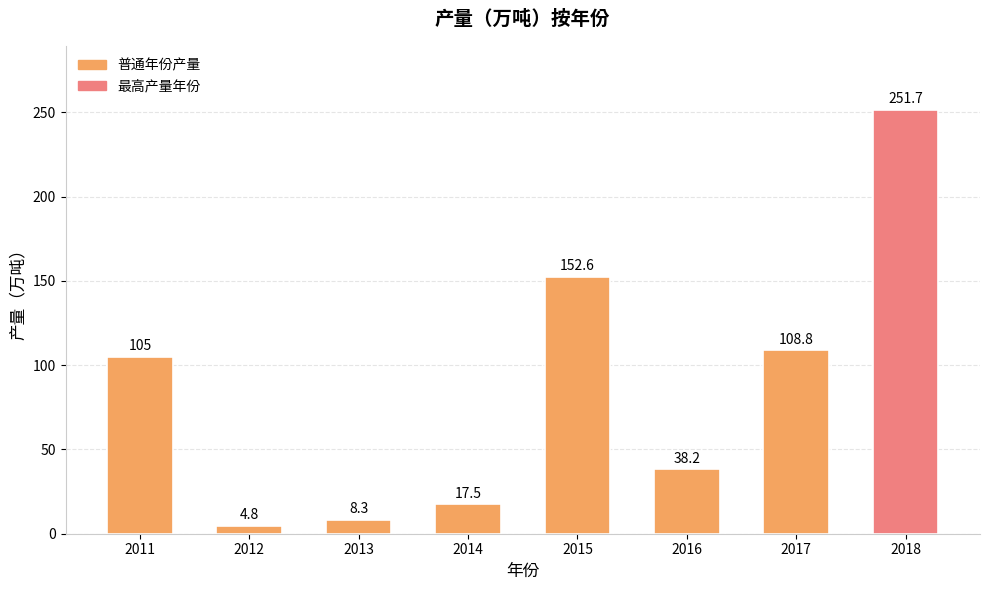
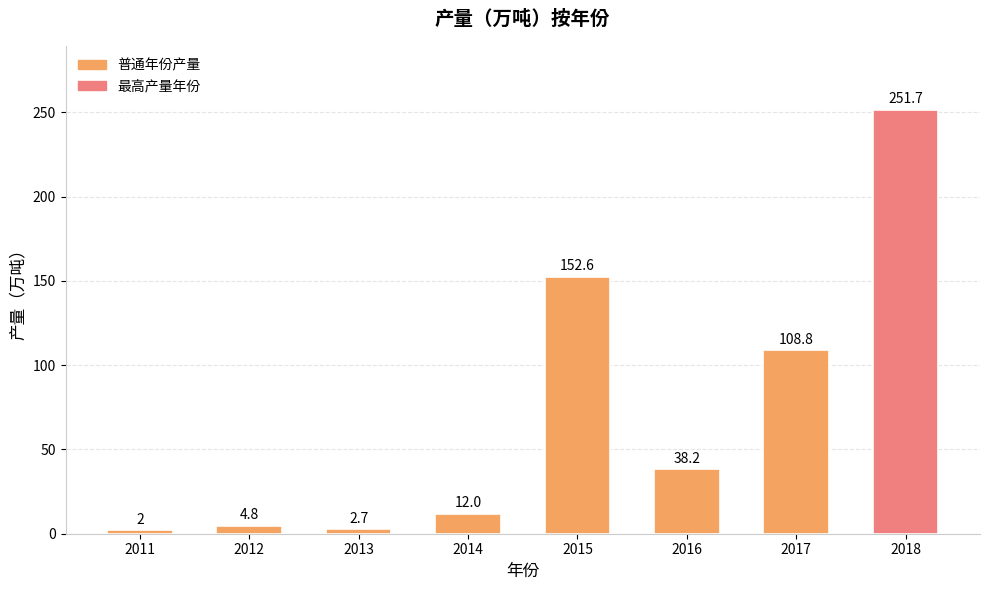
2011: 105 -> 2
2013: 8.3 -> 2.7
2014: 17.5 -> 12.0
